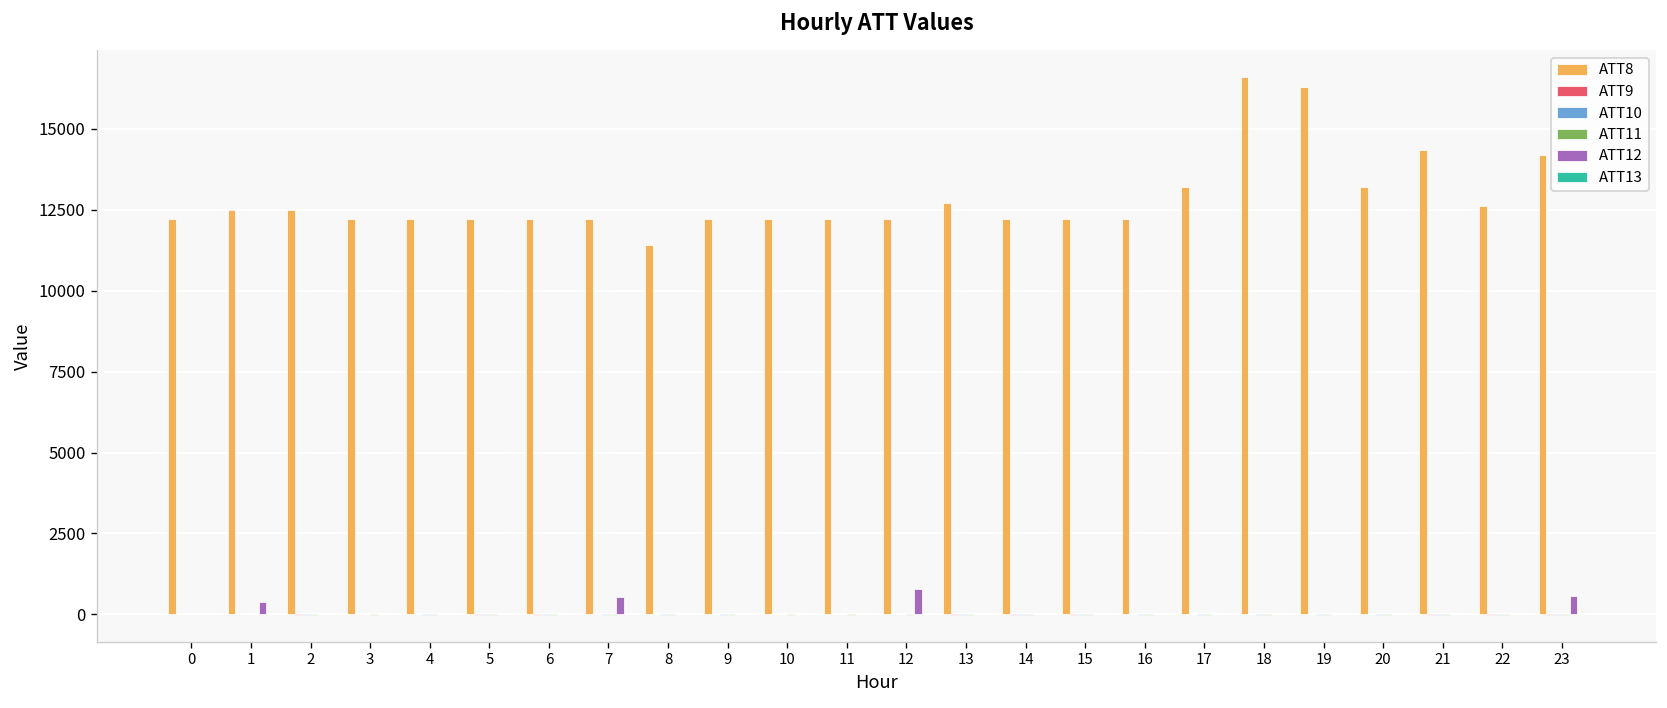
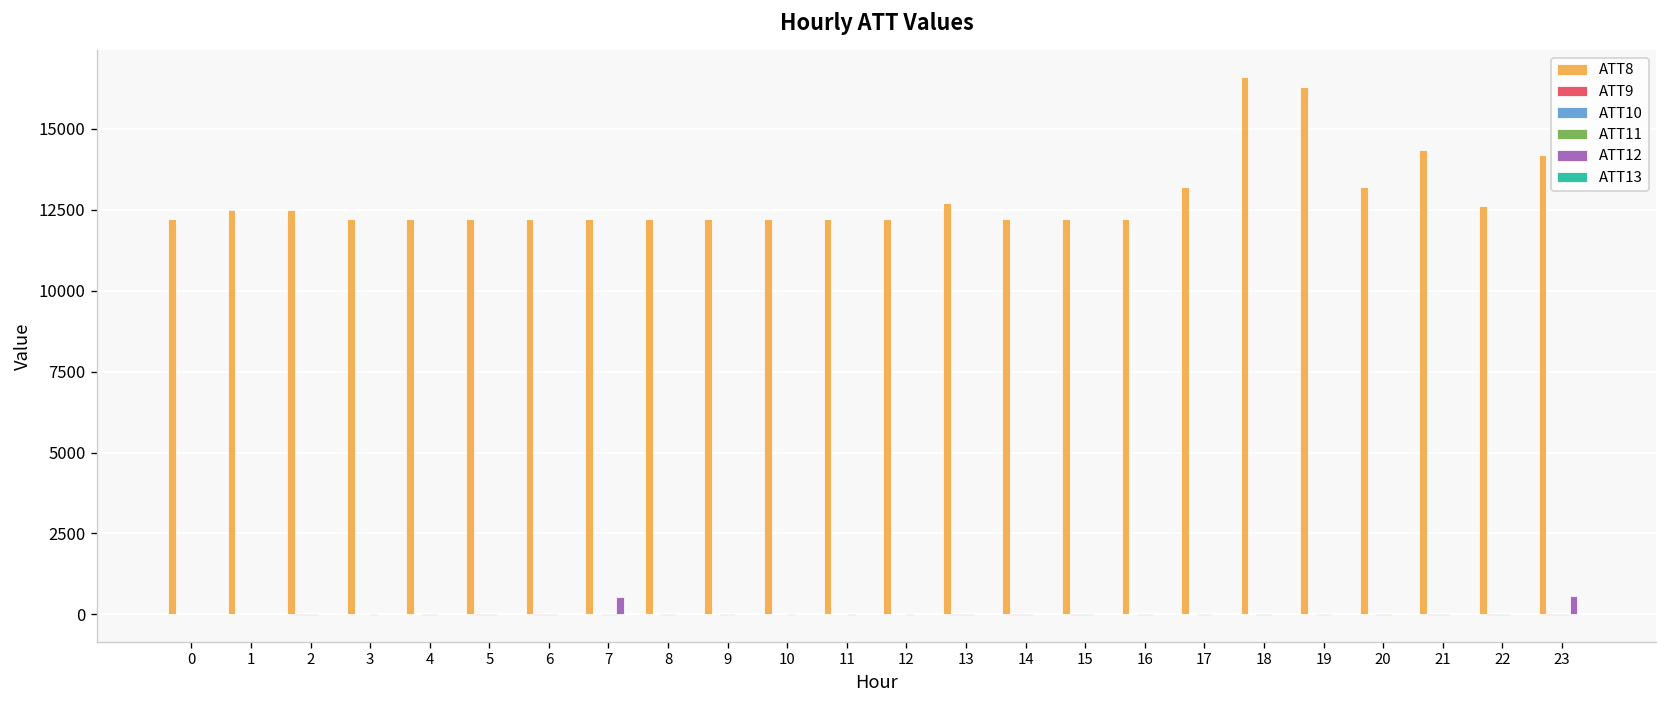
ATT12, 1: 400 -> 0
ATT8, 8: 11400 -> 12200
ATT12, 12: 800 -> 0
